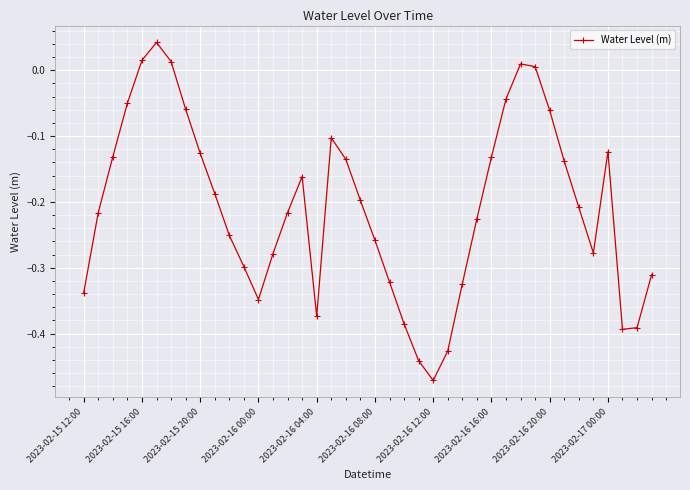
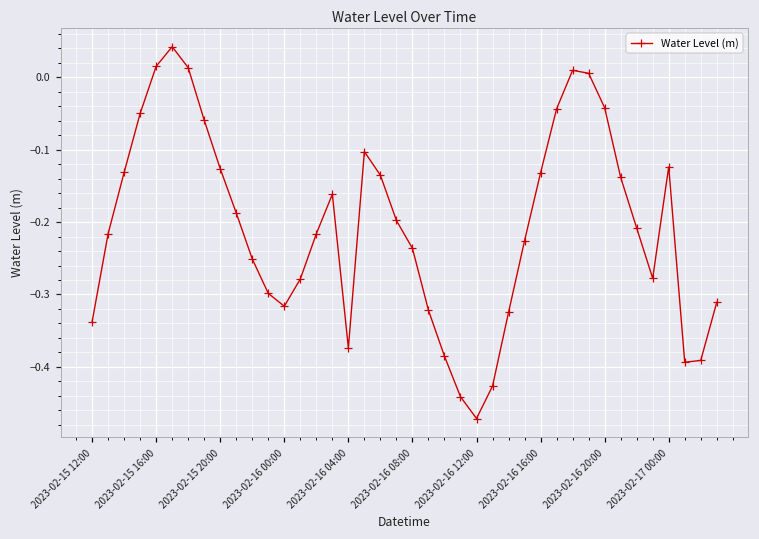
2023-02-16 00:00: -0.35 -> -0.32
2023-02-16 08:00: -0.26 -> -0.24
2023-02-16 20:00: -0.06 -> -0.04
